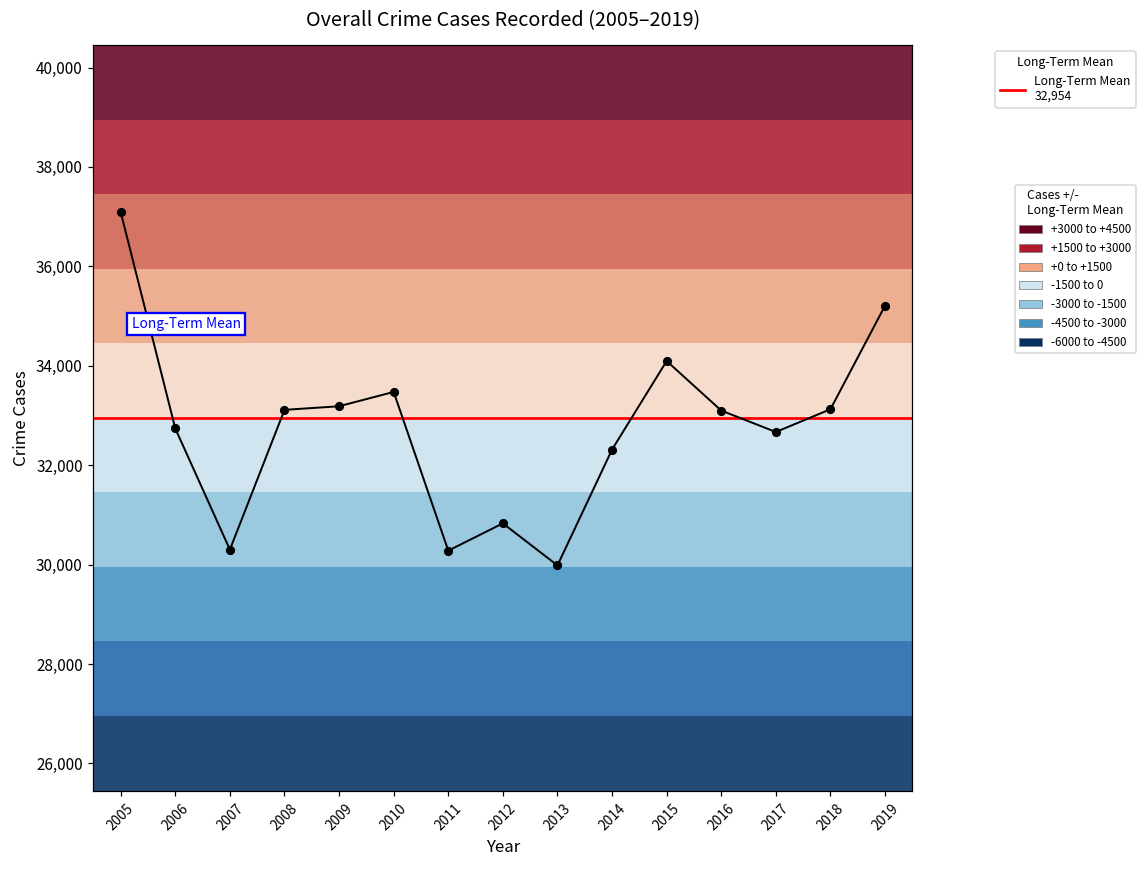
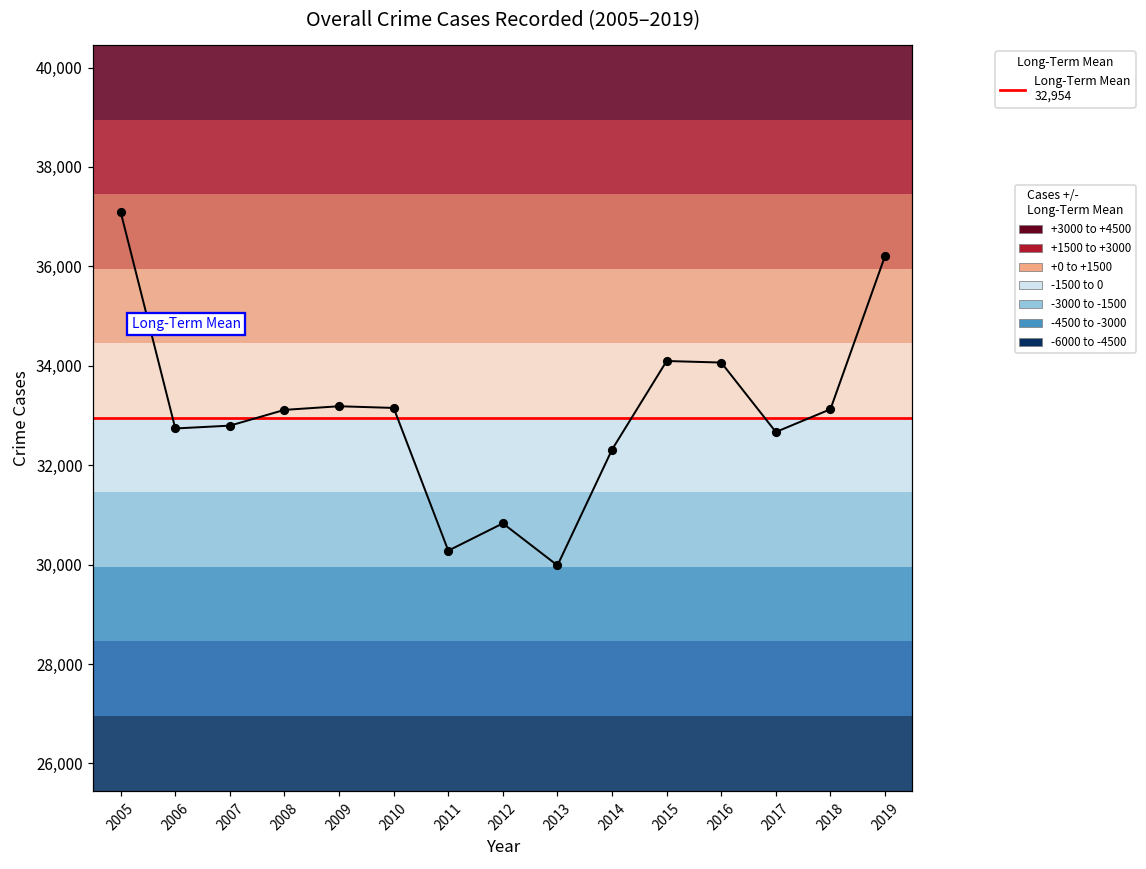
2007: 30,300 -> 32,800
2010: 33,500 -> 33,200
2016: 33,100 -> 34,100
2019: 35,200 -> 36,200
